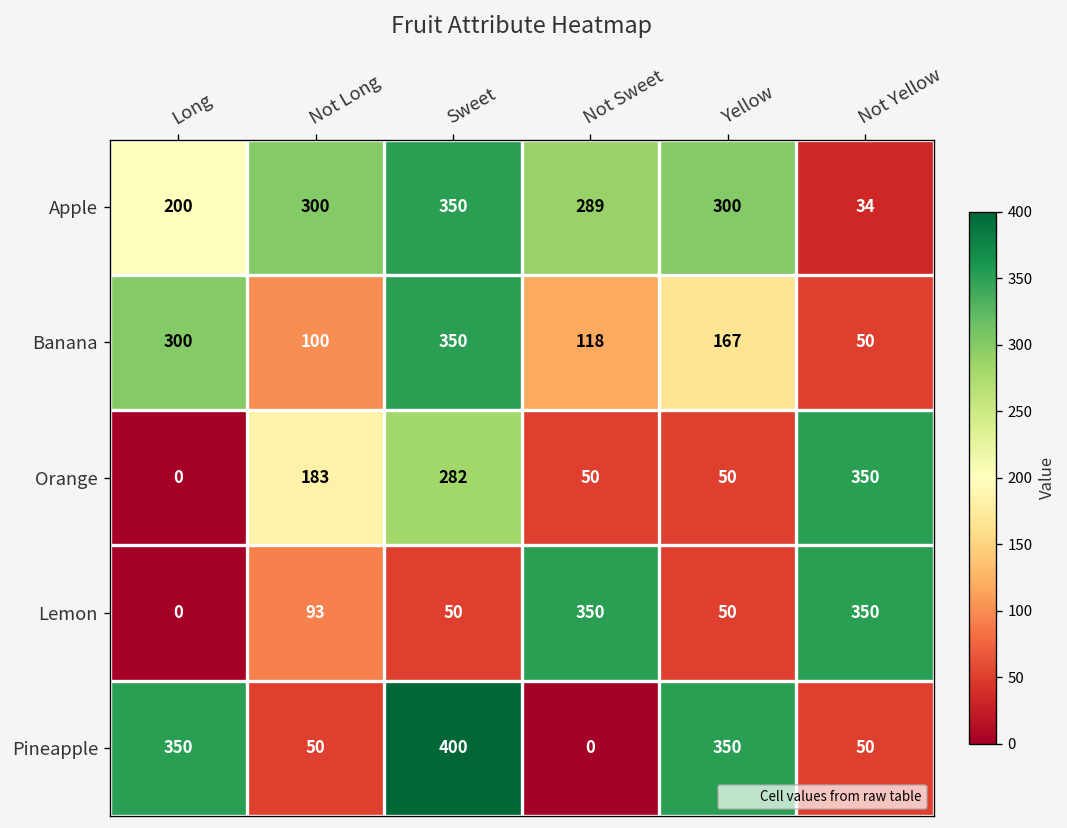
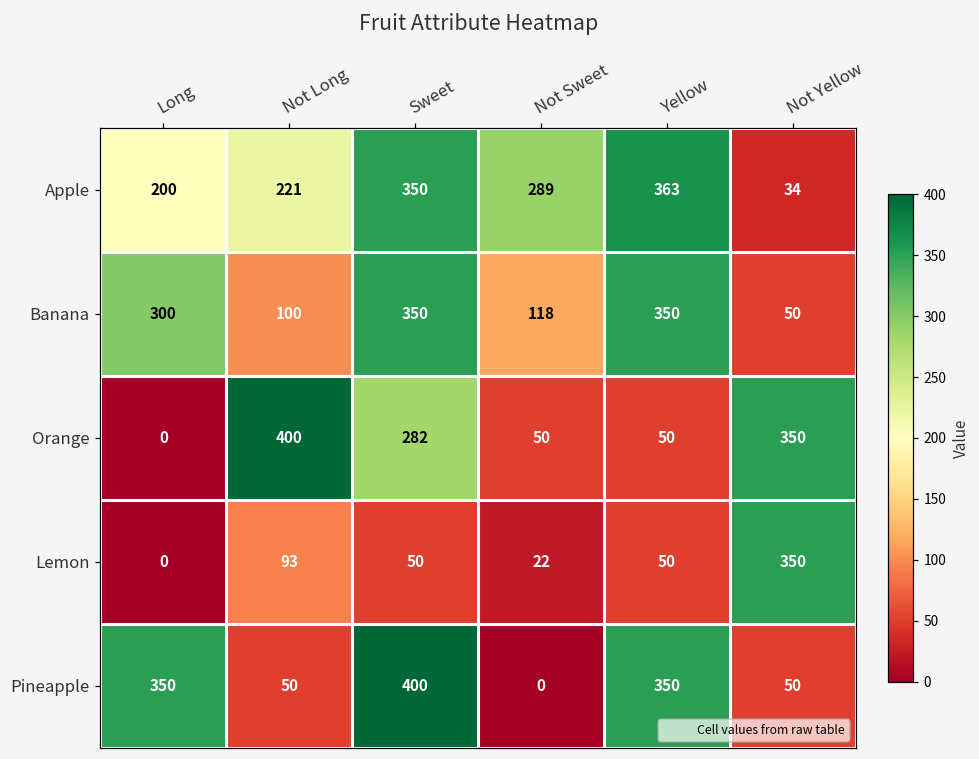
Apple, Not Long: 300 -> 221
Apple, Yellow: 300 -> 363
Banana, Yellow: 167 -> 350
Orange, Not Long: 183 -> 400
Lemon, Not Sweet: 350 -> 22
